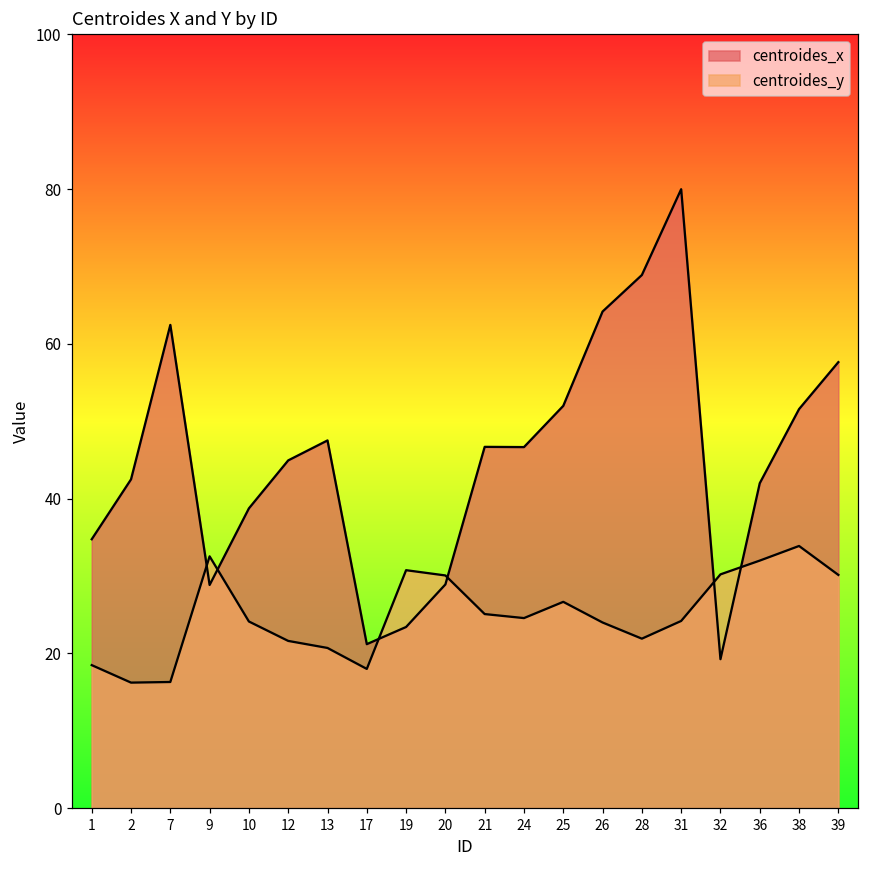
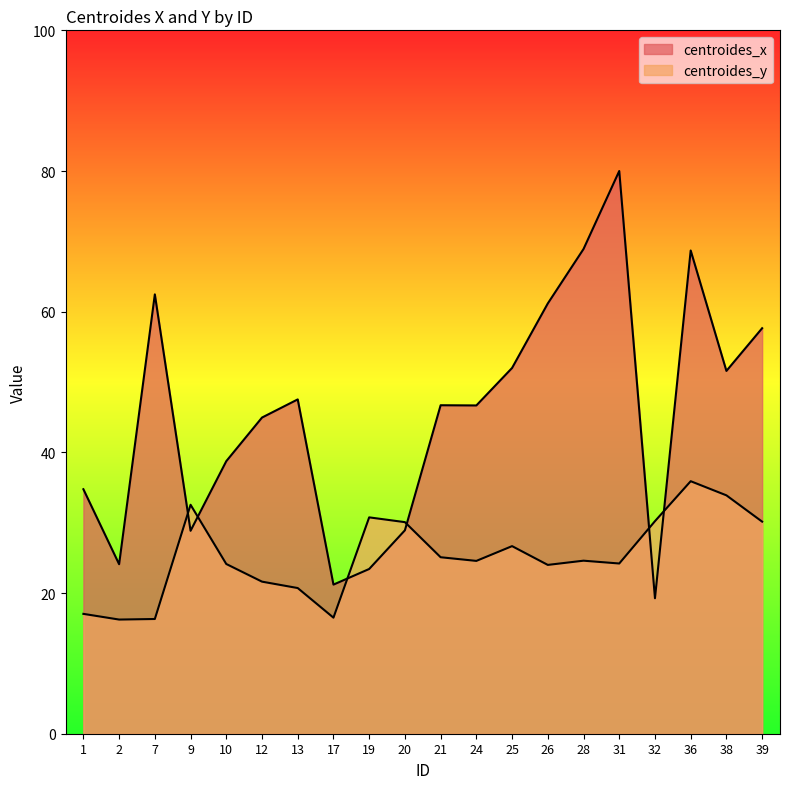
centroides_y, 1: 18 -> 17
centroides_x, 2: 43 -> 24
centroides_y, 17: 18 -> 17
centroides_x, 26: 64 -> 61
centroides_y, 28: 22 -> 25
centroides_x, 36: 42 -> 69
centroides_y, 36: 32 -> 36
